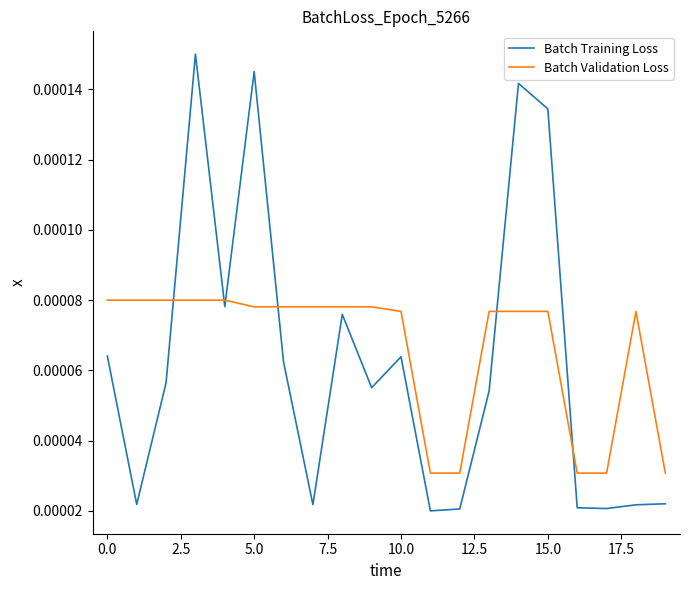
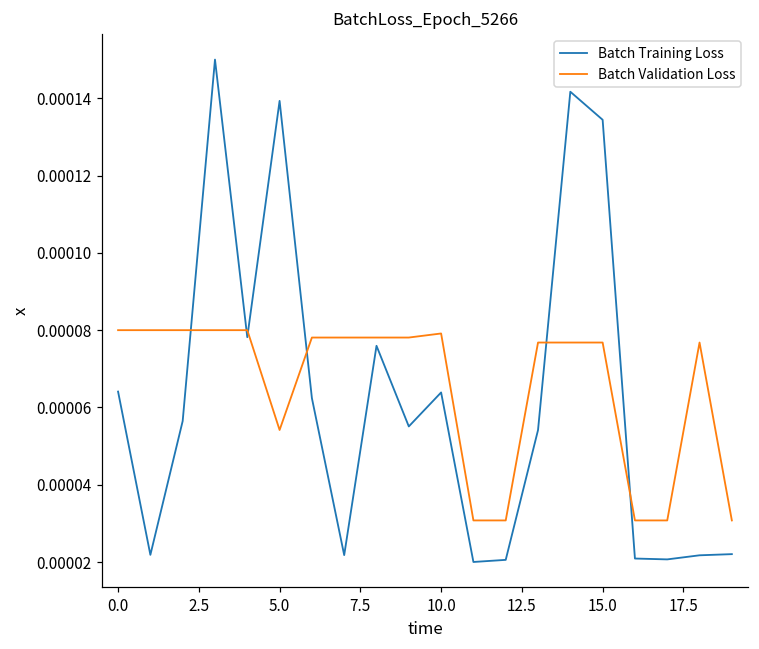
Batch Training Loss, 5.0: 0.000145 -> 0.000139
Batch Validation Loss, 5.0: 0.000078 -> 0.000054
Batch Validation Loss, 10.0: 0.000077 -> 0.000079
